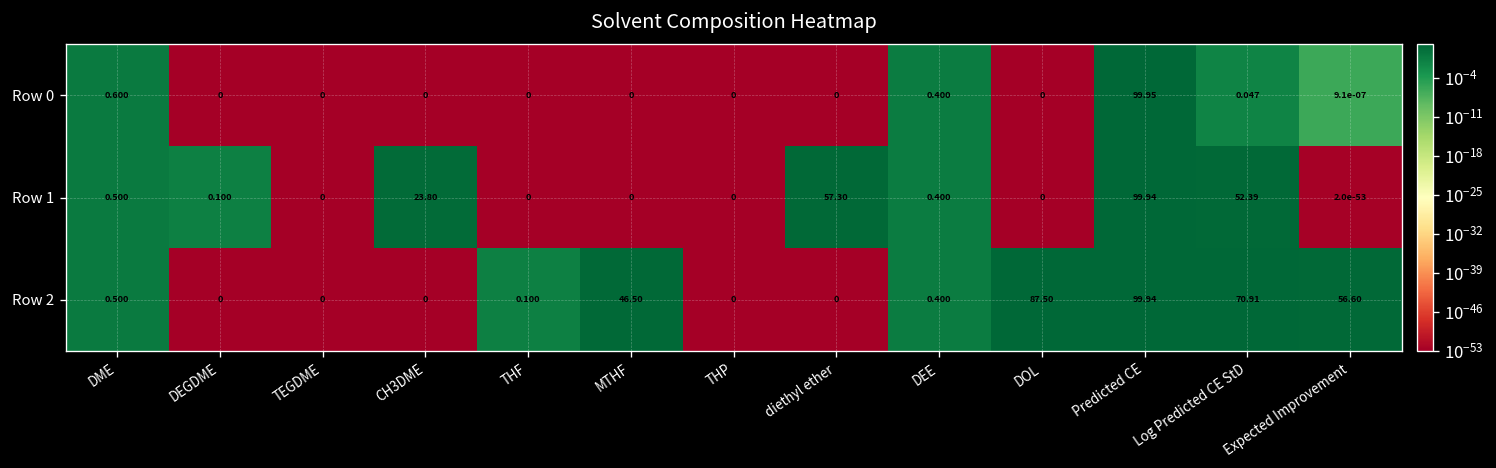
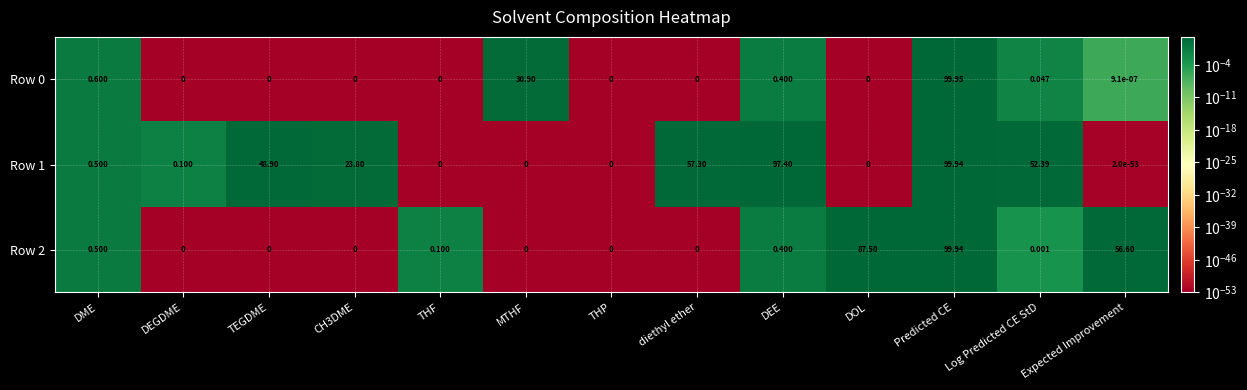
Row 0, MTHF: 0 -> 30.90
Row 1, TEGDME: 0 -> 48.90
Row 1, DEE: 0.400 -> 97.40
Row 2, MTHF: 46.50 -> 0
Row 2, Log Predicted CE StD: 70.91 -> 0.001
